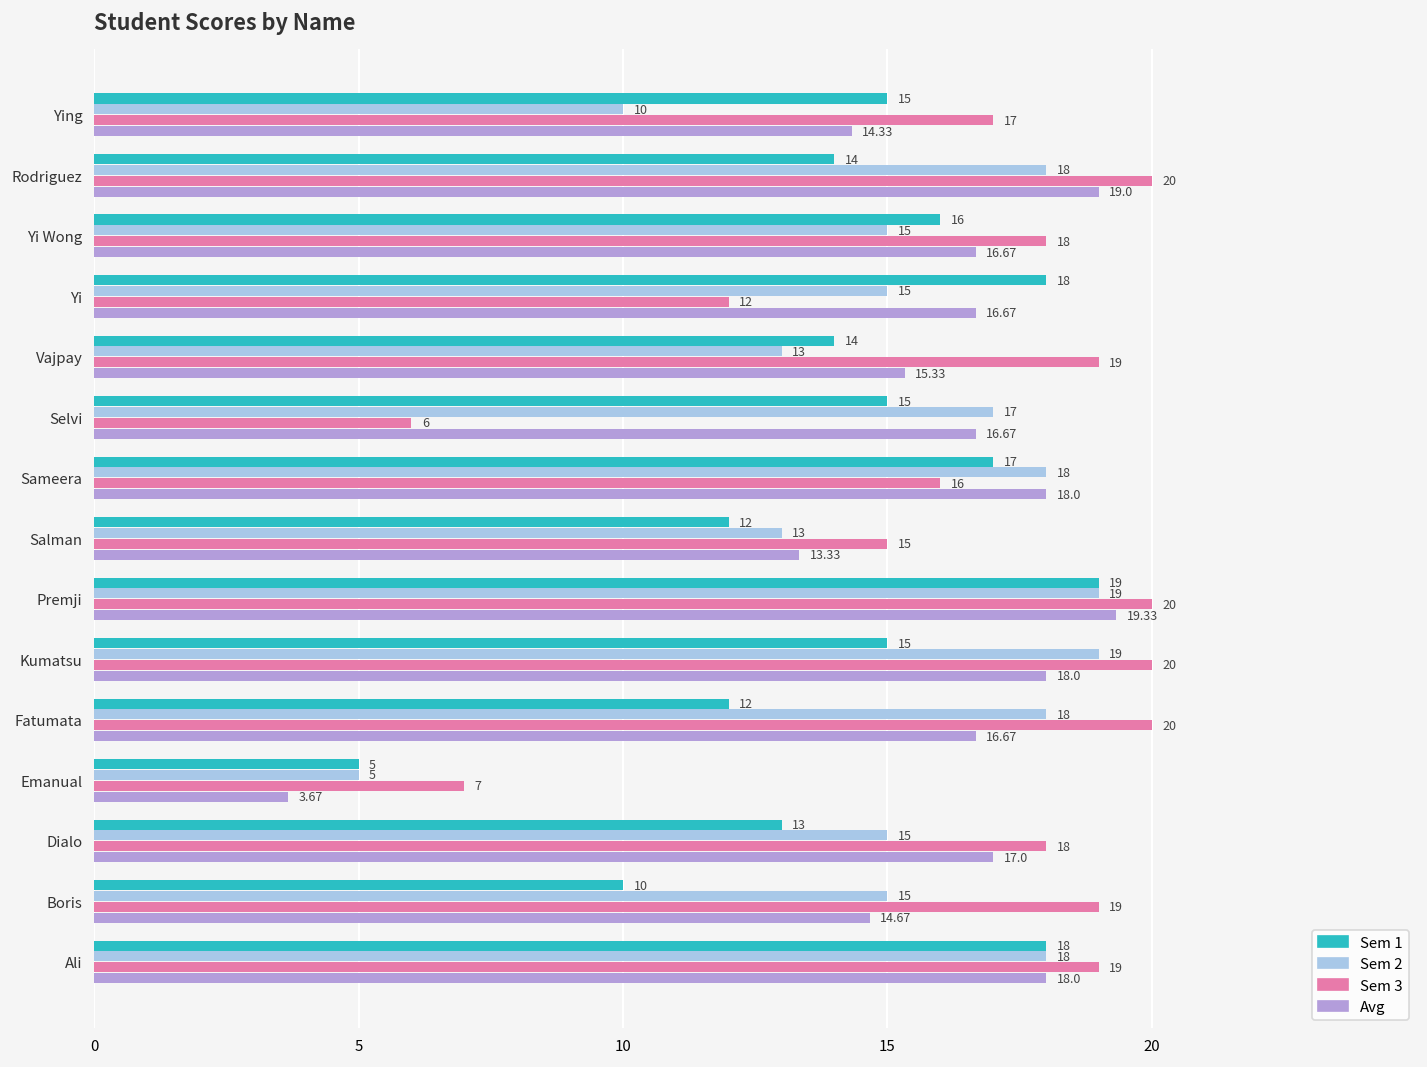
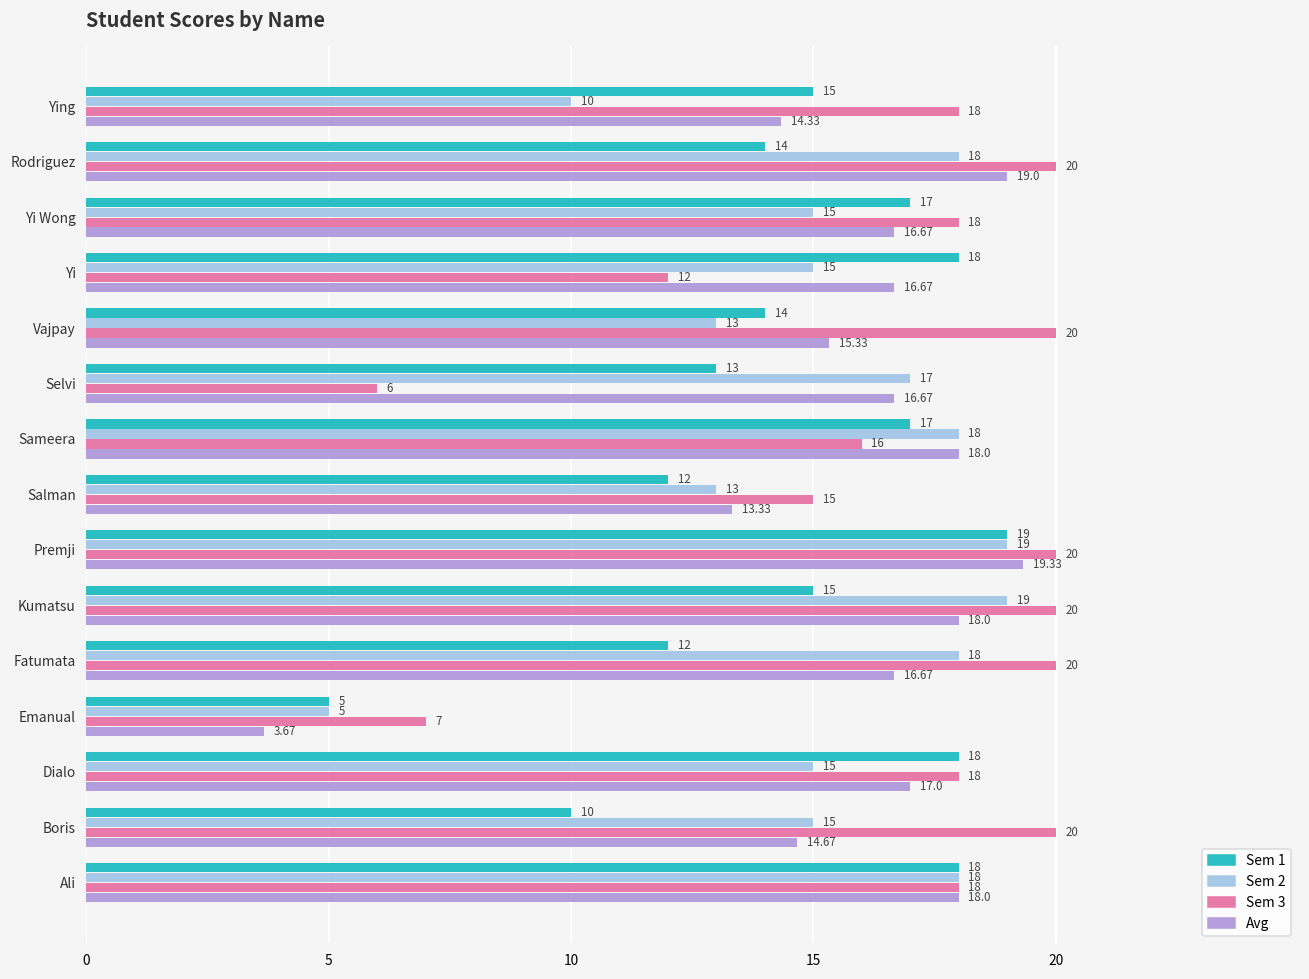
Sem 3, Ying: 17 -> 18
Sem 1, Yi Wong: 16 -> 17
Sem 3, Vajpay: 19 -> 20
Sem 1, Selvi: 15 -> 13
Sem 1, Dialo: 13 -> 18
Sem 3, Boris: 19 -> 20
Sem 3, Ali: 19 -> 18
